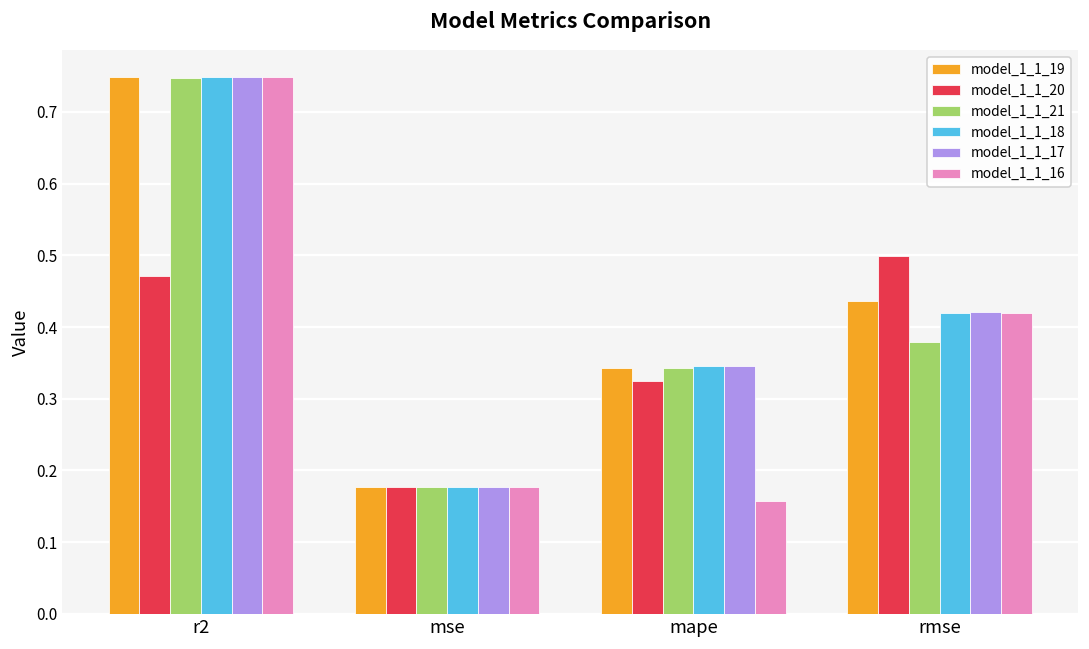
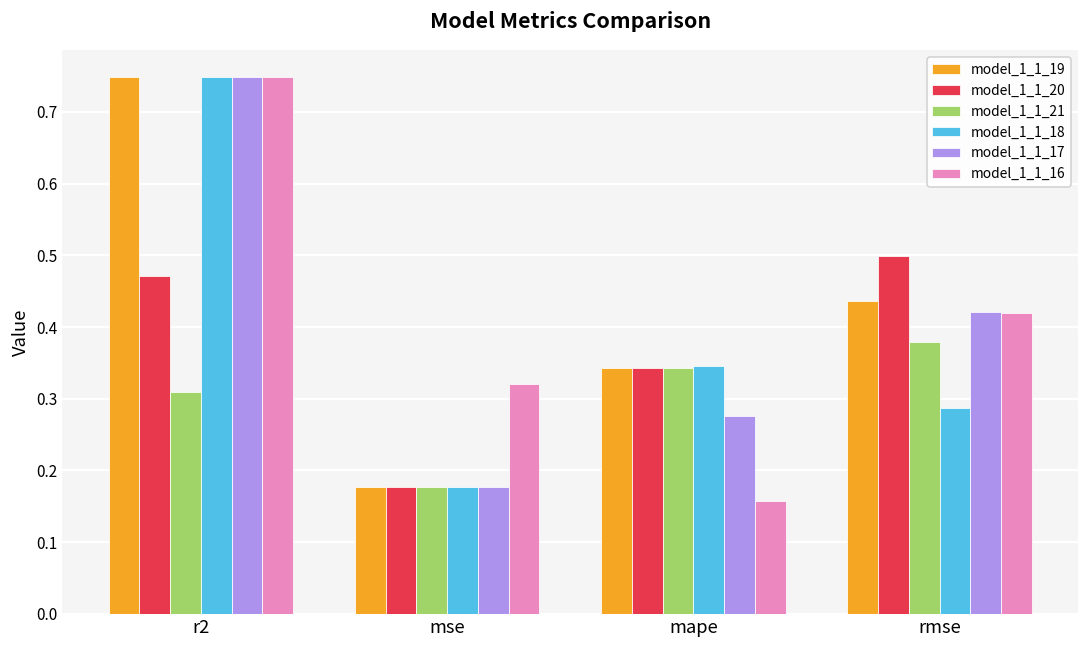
model_1_1_21, r2: 0.75 -> 0.31
model_1_1_16, mse: 0.18 -> 0.32
model_1_1_20, mape: 0.32 -> 0.34
model_1_1_17, mape: 0.35 -> 0.28
model_1_1_18, rmse: 0.42 -> 0.29
